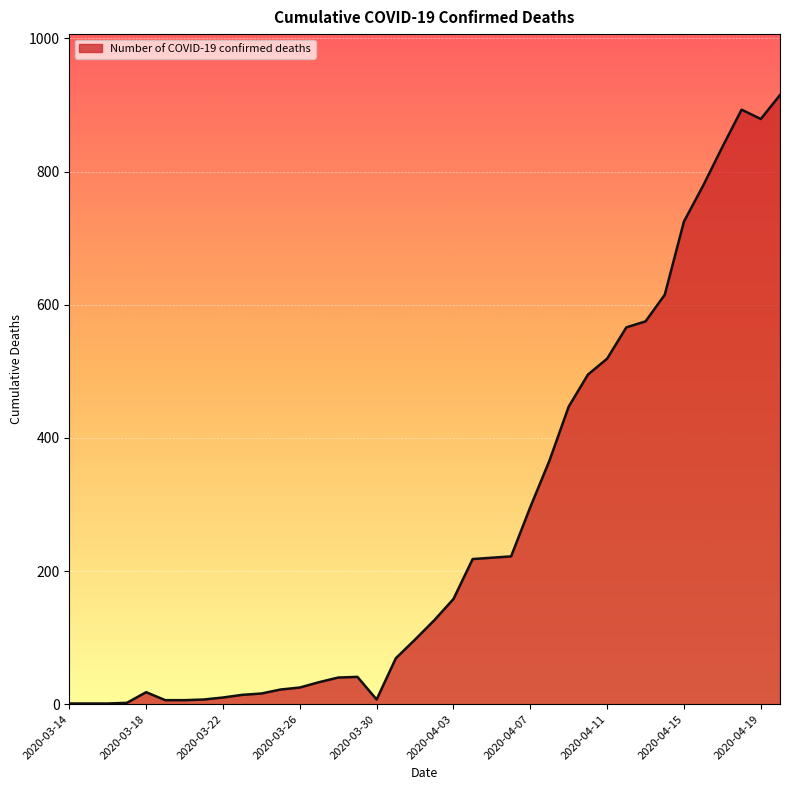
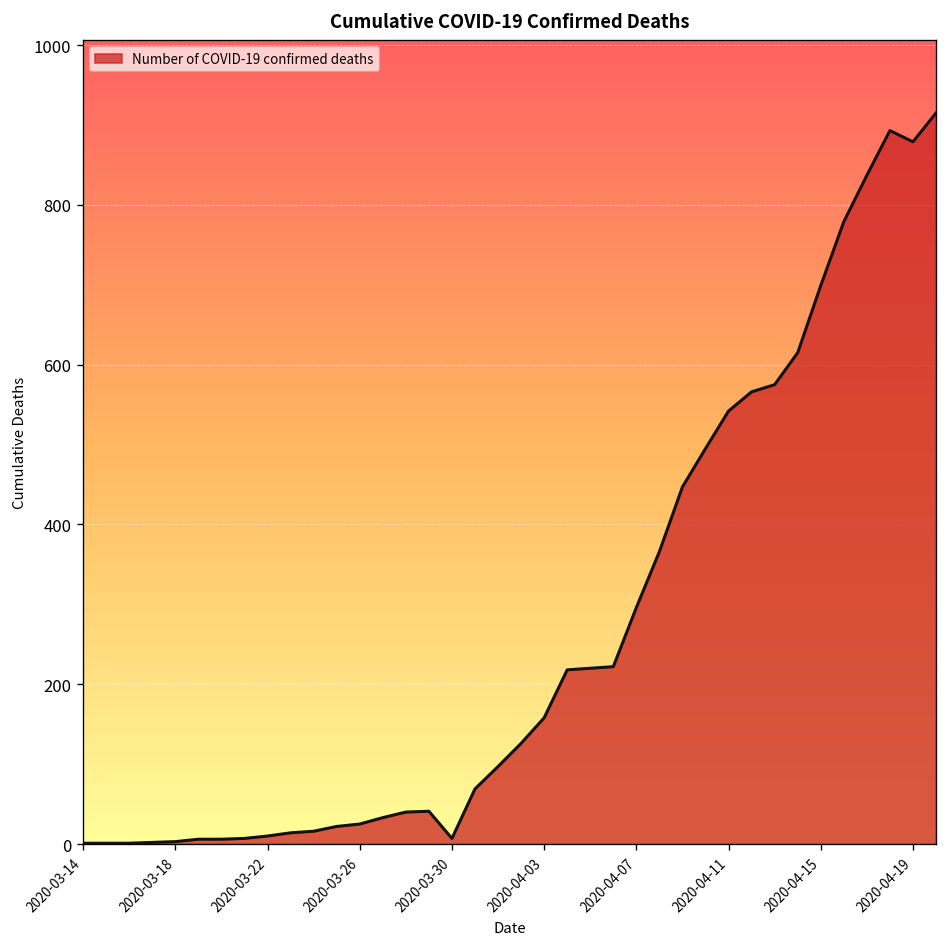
2020-03-18: 20 -> 0
2020-04-11: 520 -> 540
2020-04-15: 730 -> 700
